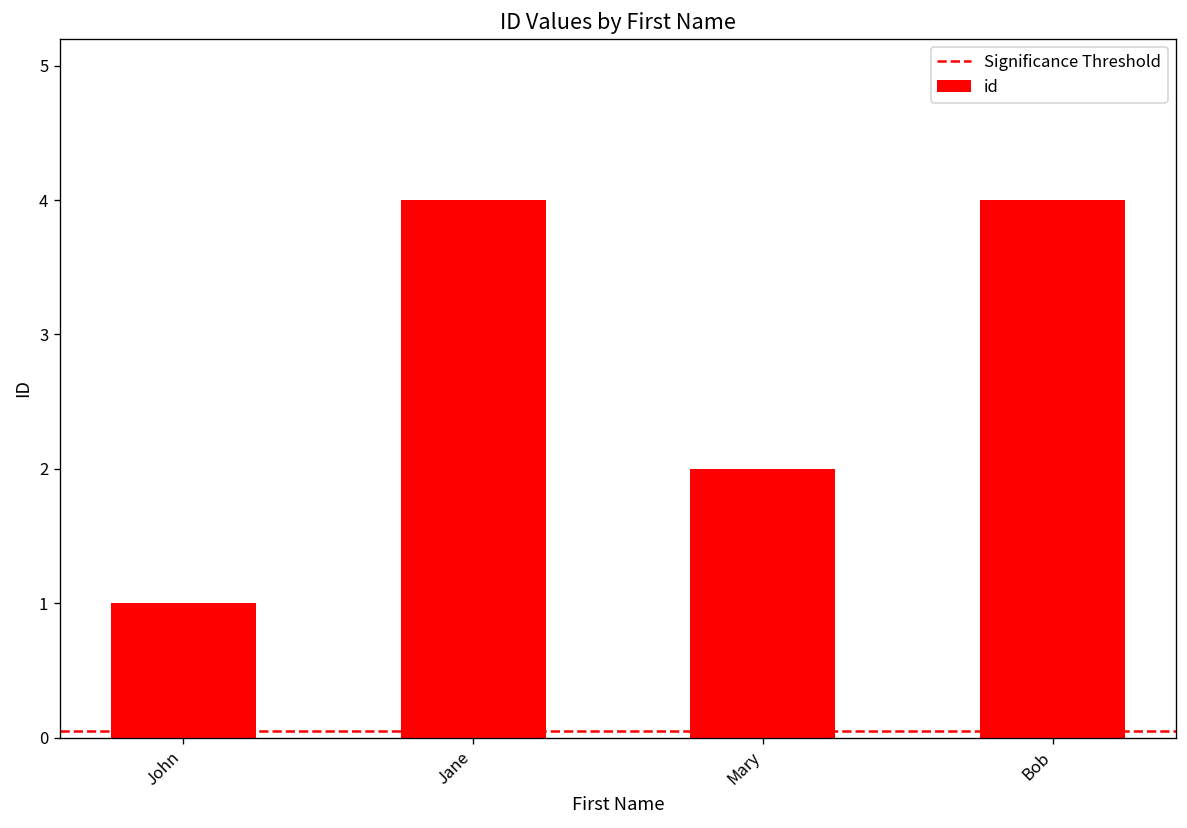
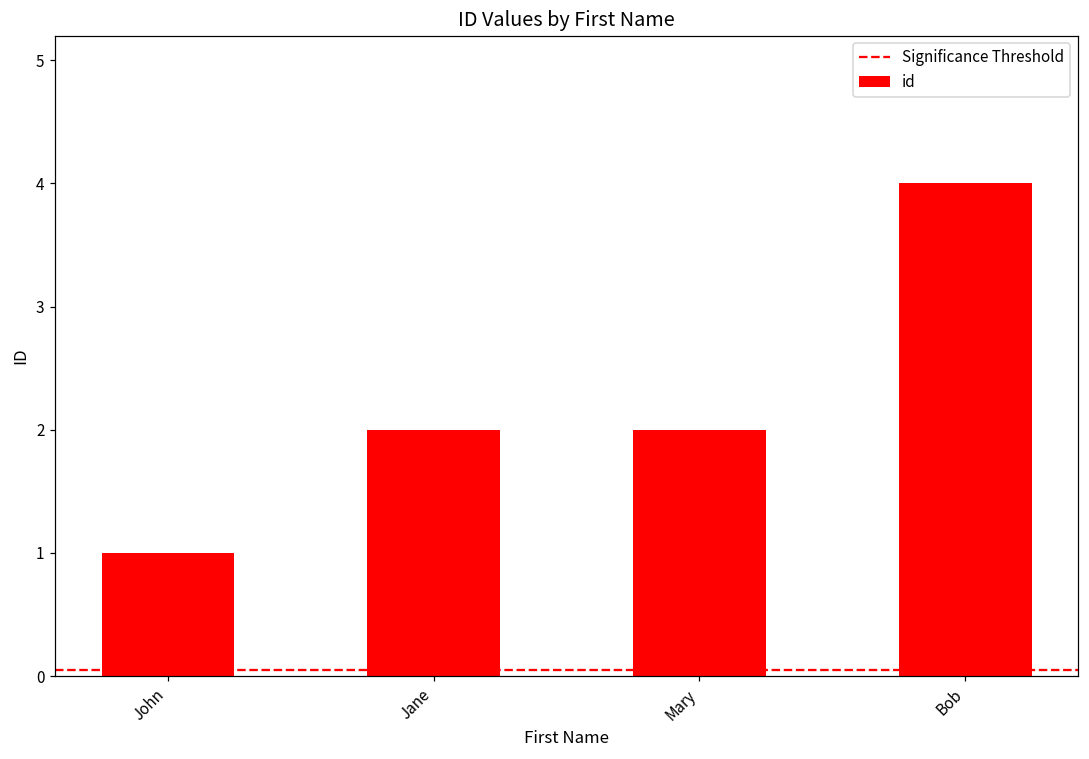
Jane: 4 -> 2
